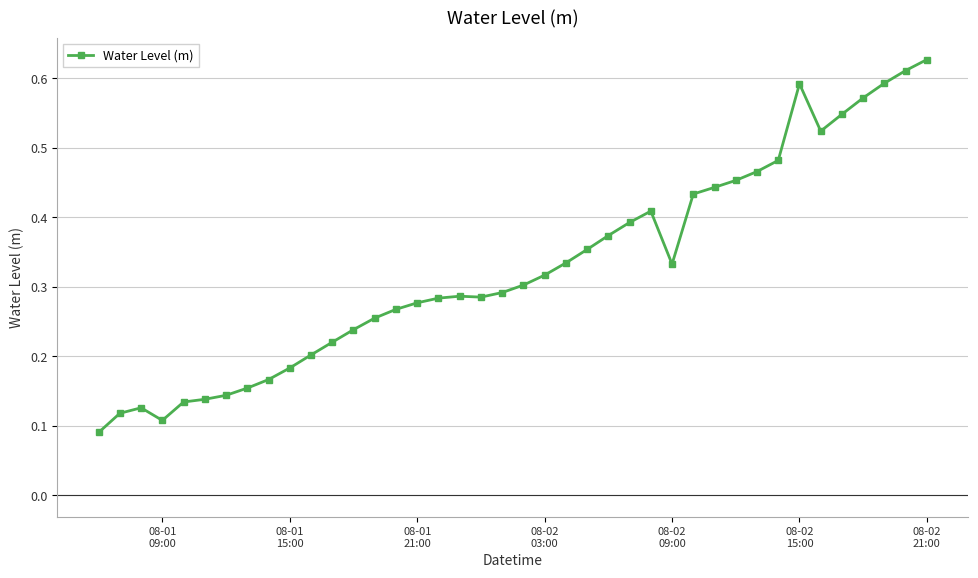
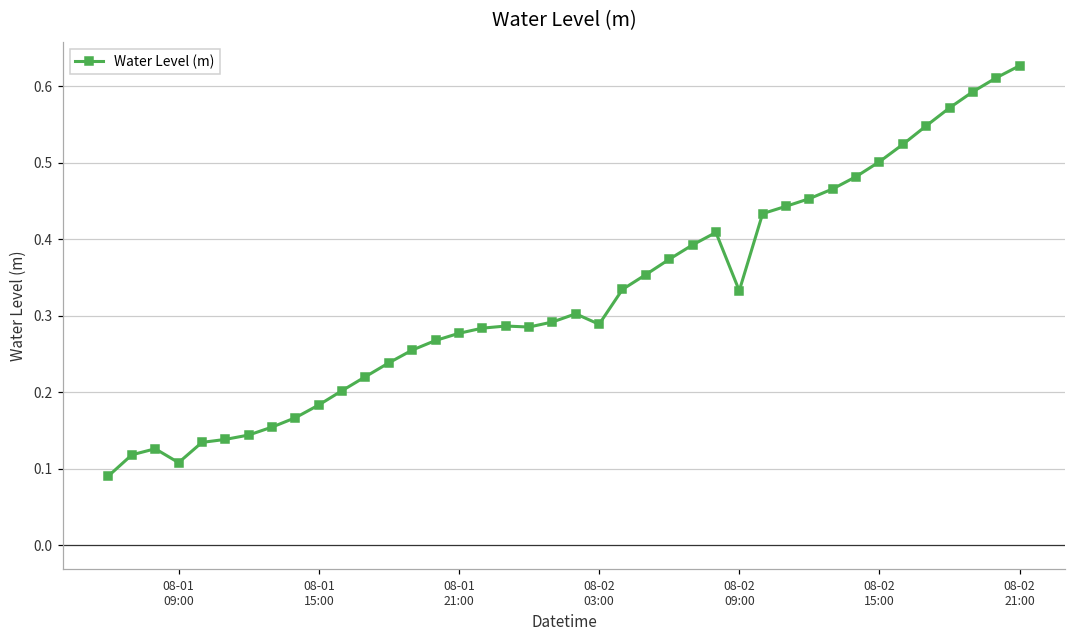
08-02 03:00: 0.32 -> 0.29
08-02 15:00: 0.59 -> 0.50
